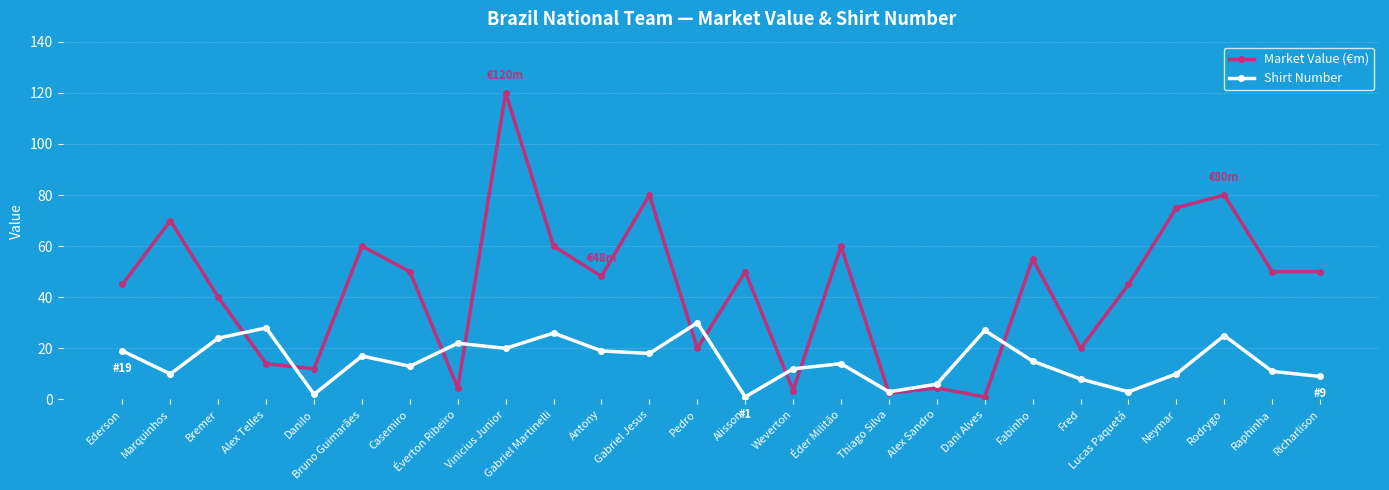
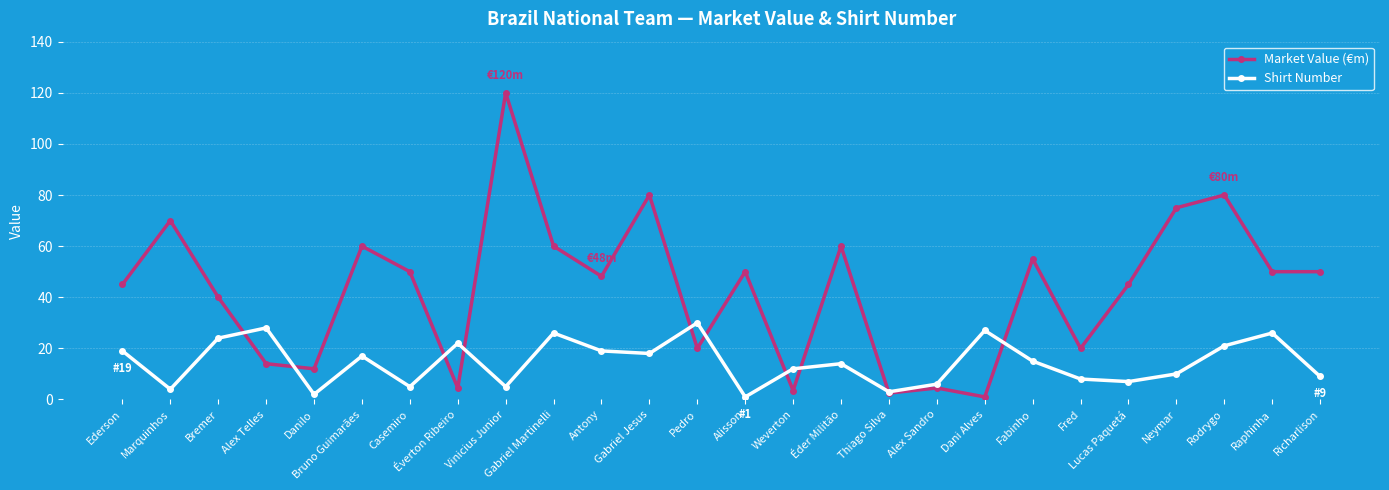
Shirt Number, Marquinhos: 10 -> 4
Shirt Number, Casemiro: 13 -> 5
Shirt Number, Vinicius Junior: 20 -> 5
Shirt Number, Lucas Paquetá: 3 -> 7
Shirt Number, Rodrygo: 25 -> 21
Shirt Number, Raphinha: 11 -> 26
